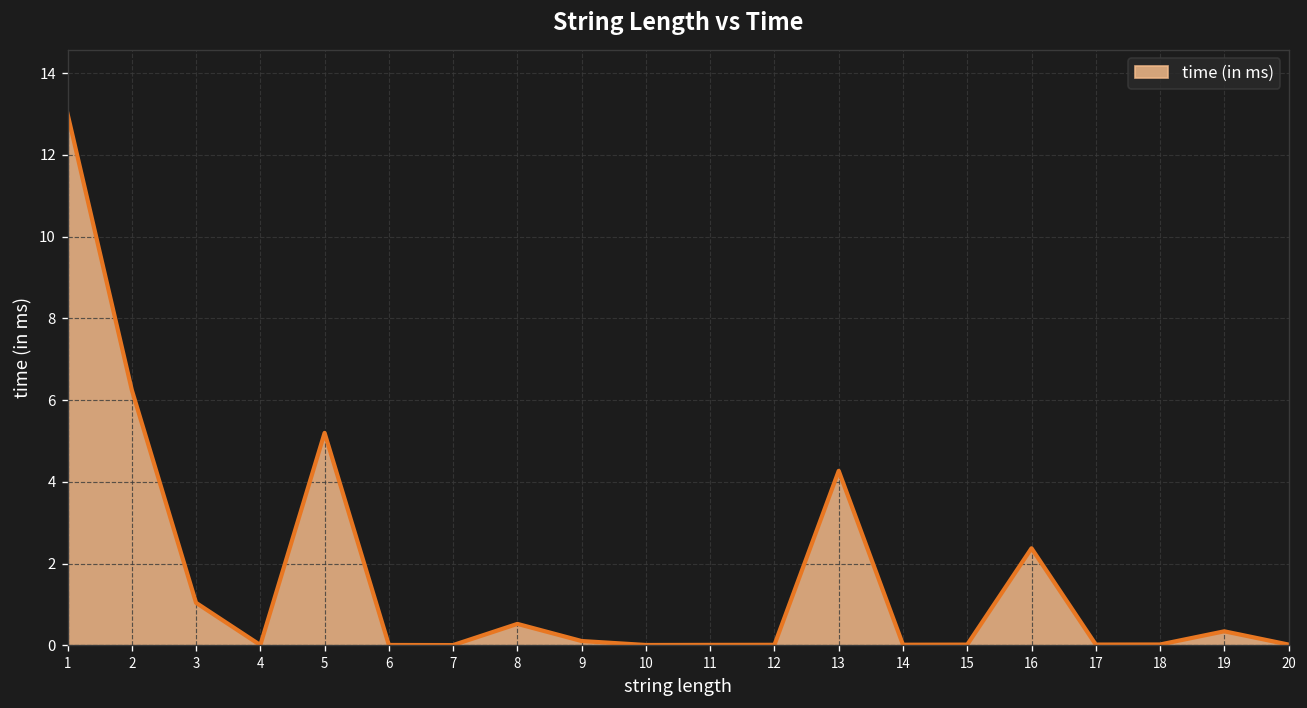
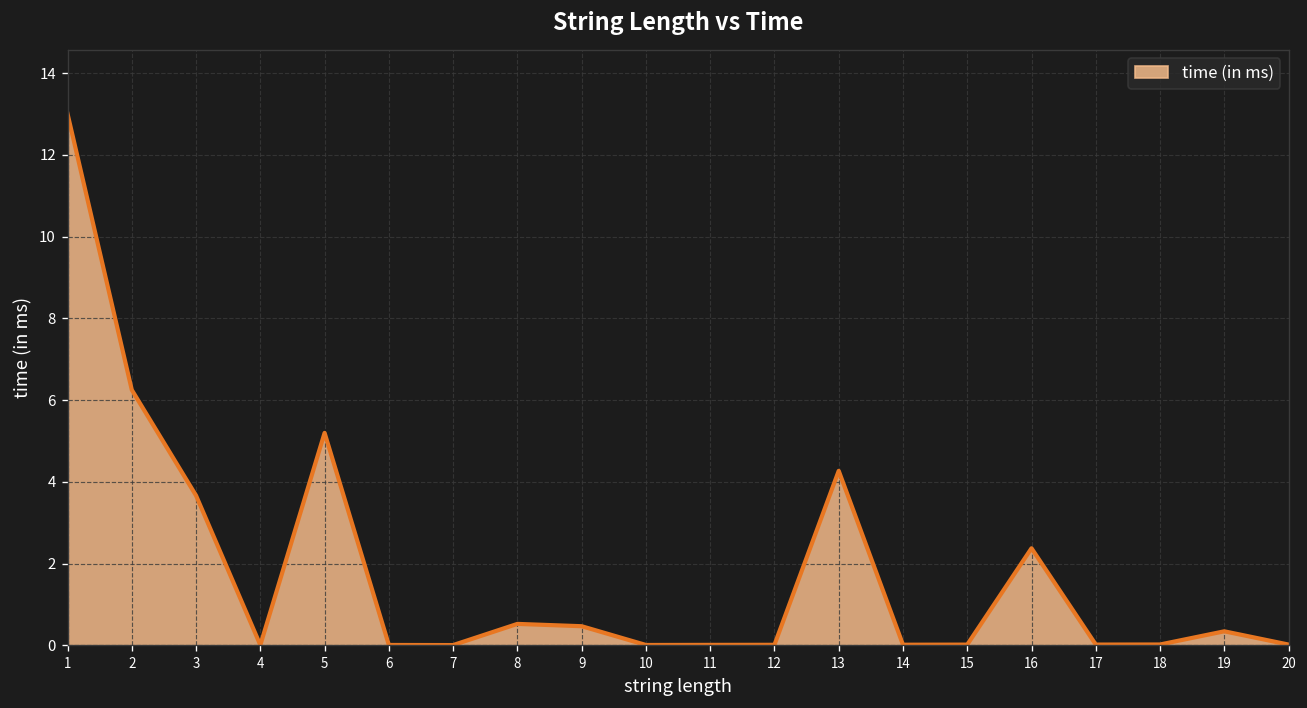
3: 1.0 -> 3.7
9: 0.1 -> 0.5
